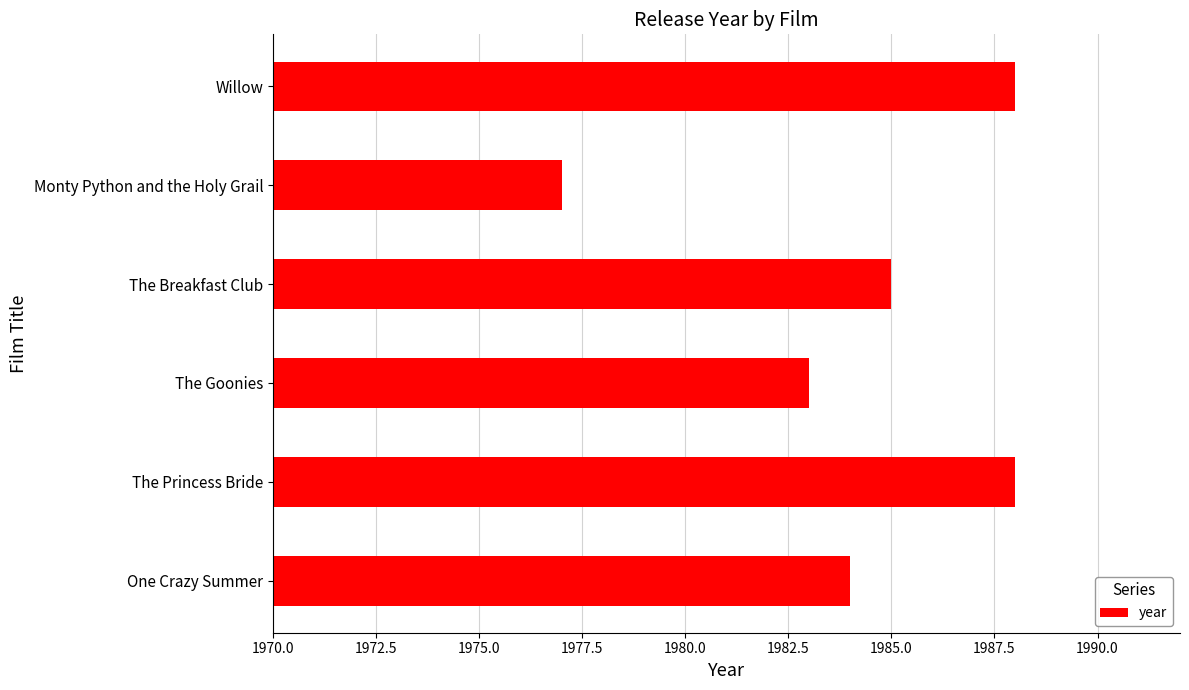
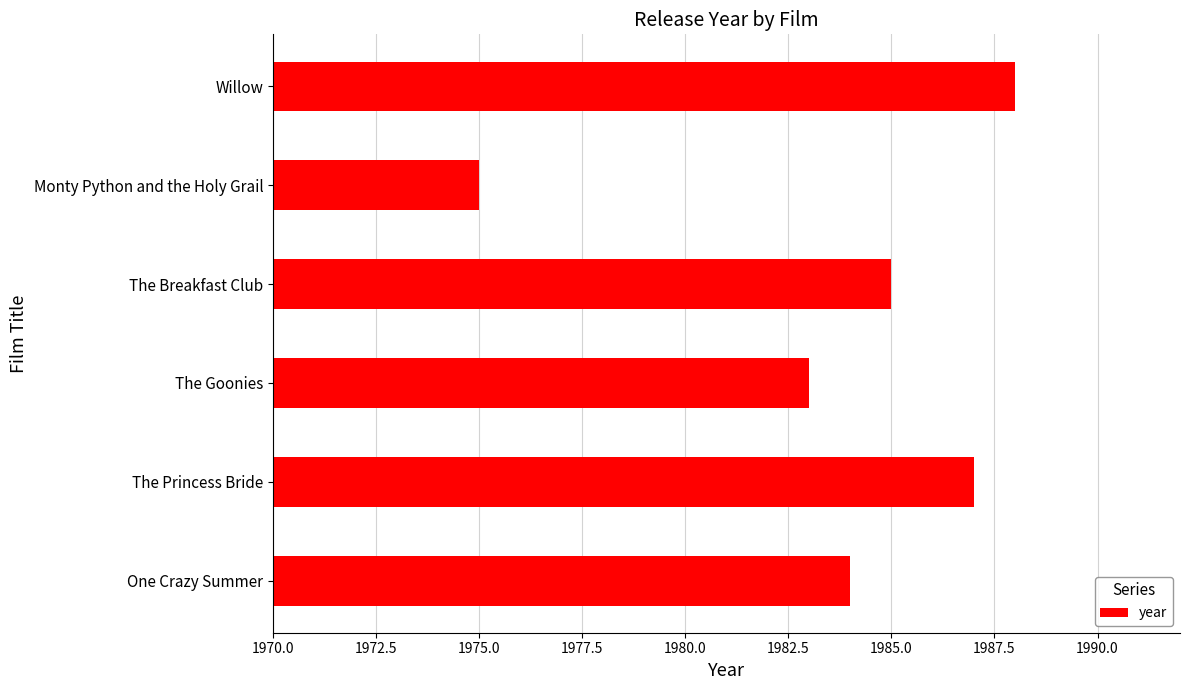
Monty Python and the Holy Grail: 1977 -> 1975
The Princess Bride: 1988 -> 1987
